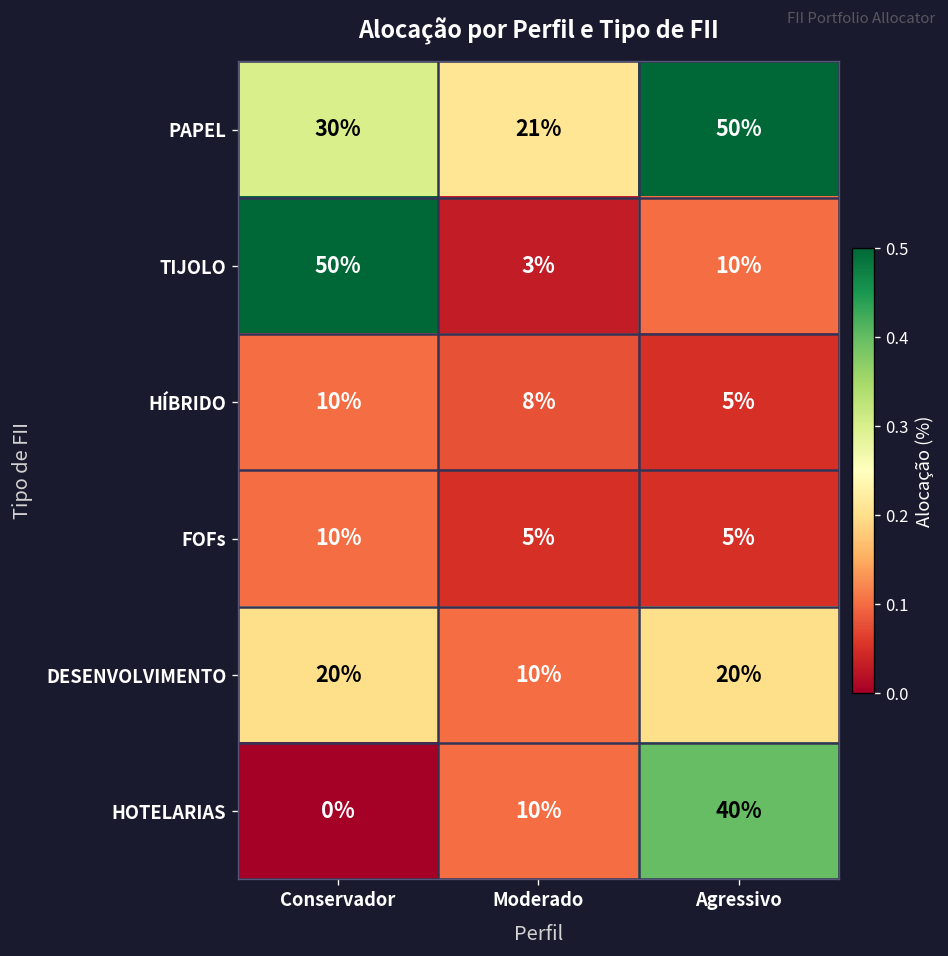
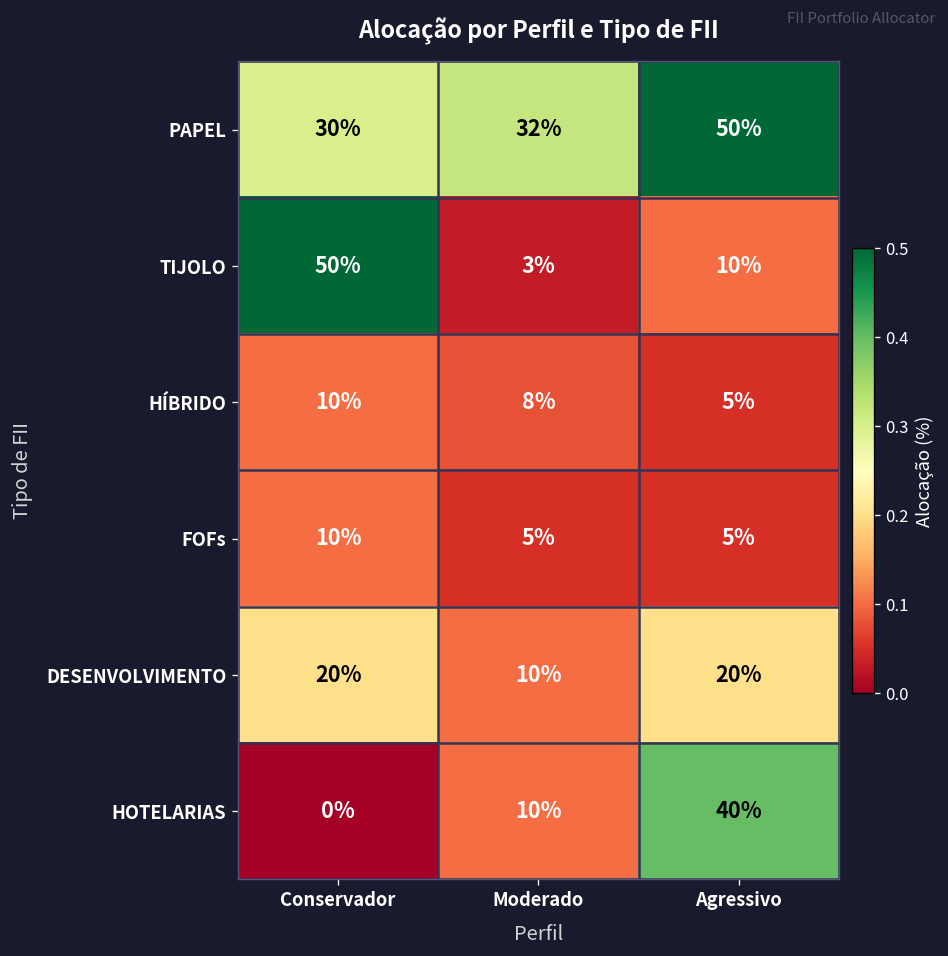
PAPEL, Moderado: 21% -> 32%
